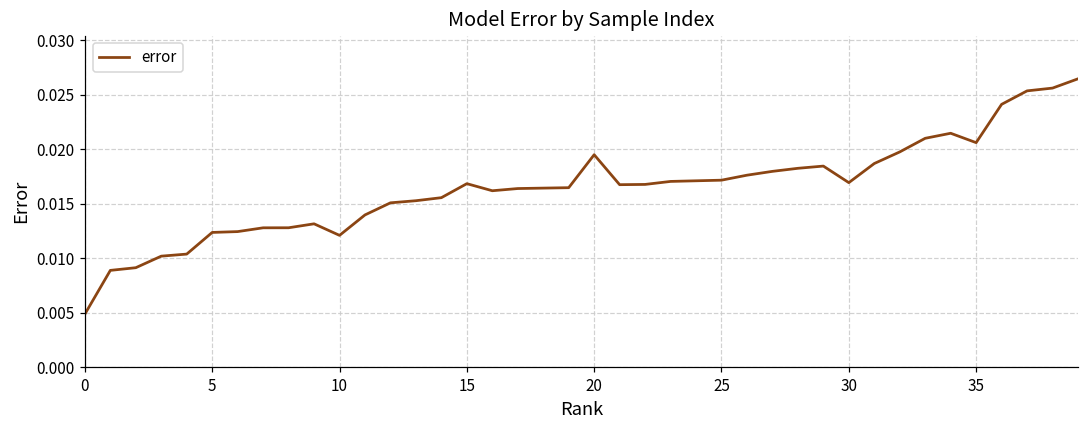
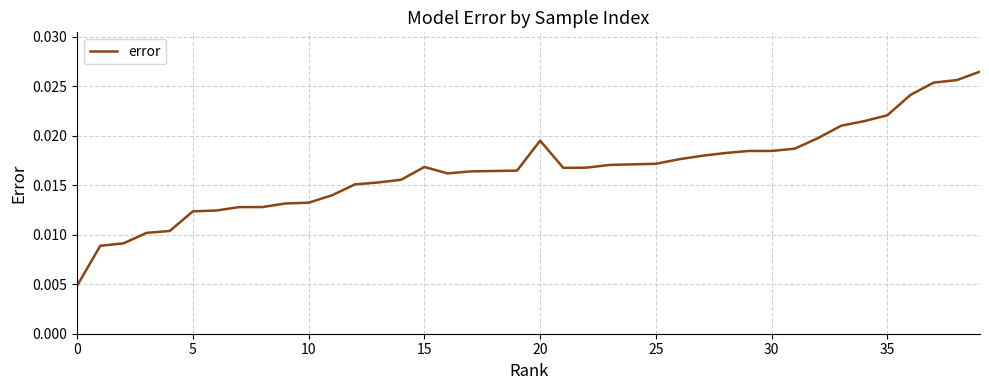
10: 0.012 -> 0.013
30: 0.017 -> 0.018
35: 0.021 -> 0.022
